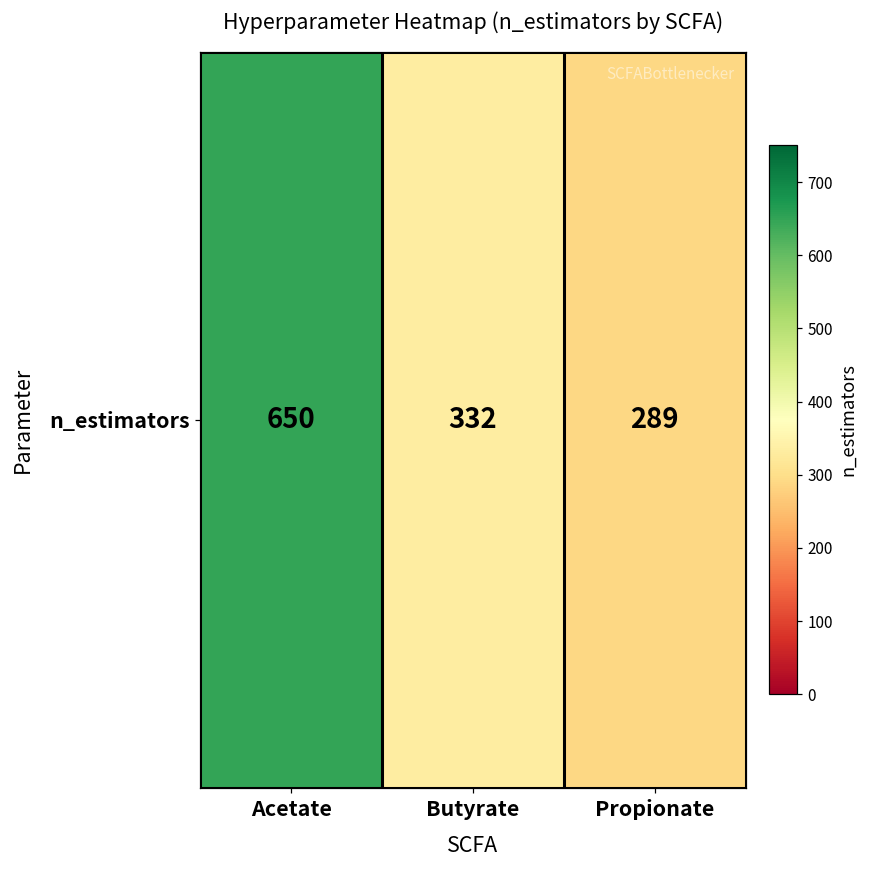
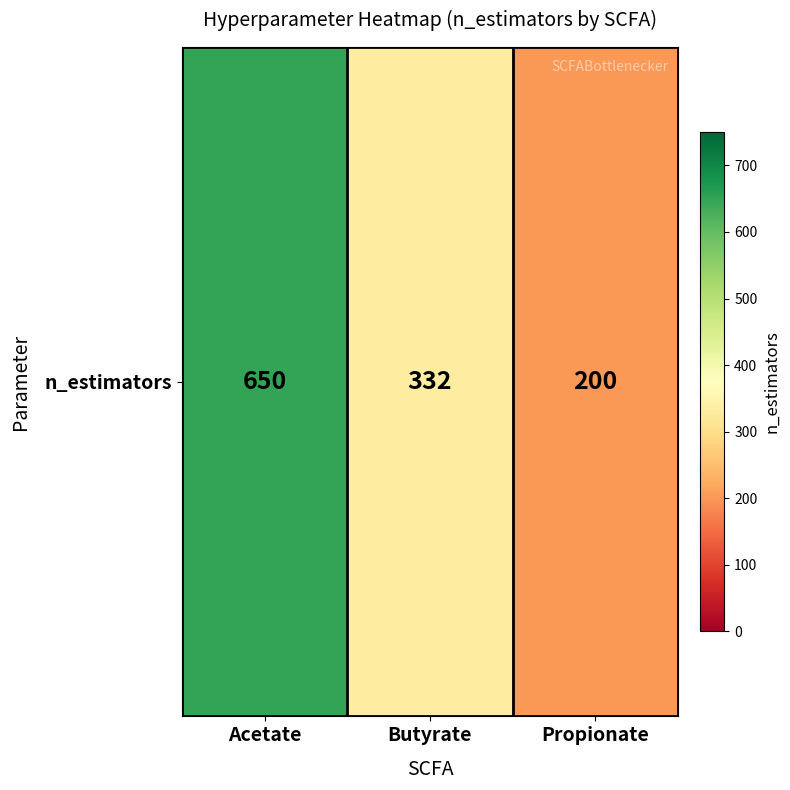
n_estimators, Propionate: 289 -> 200
